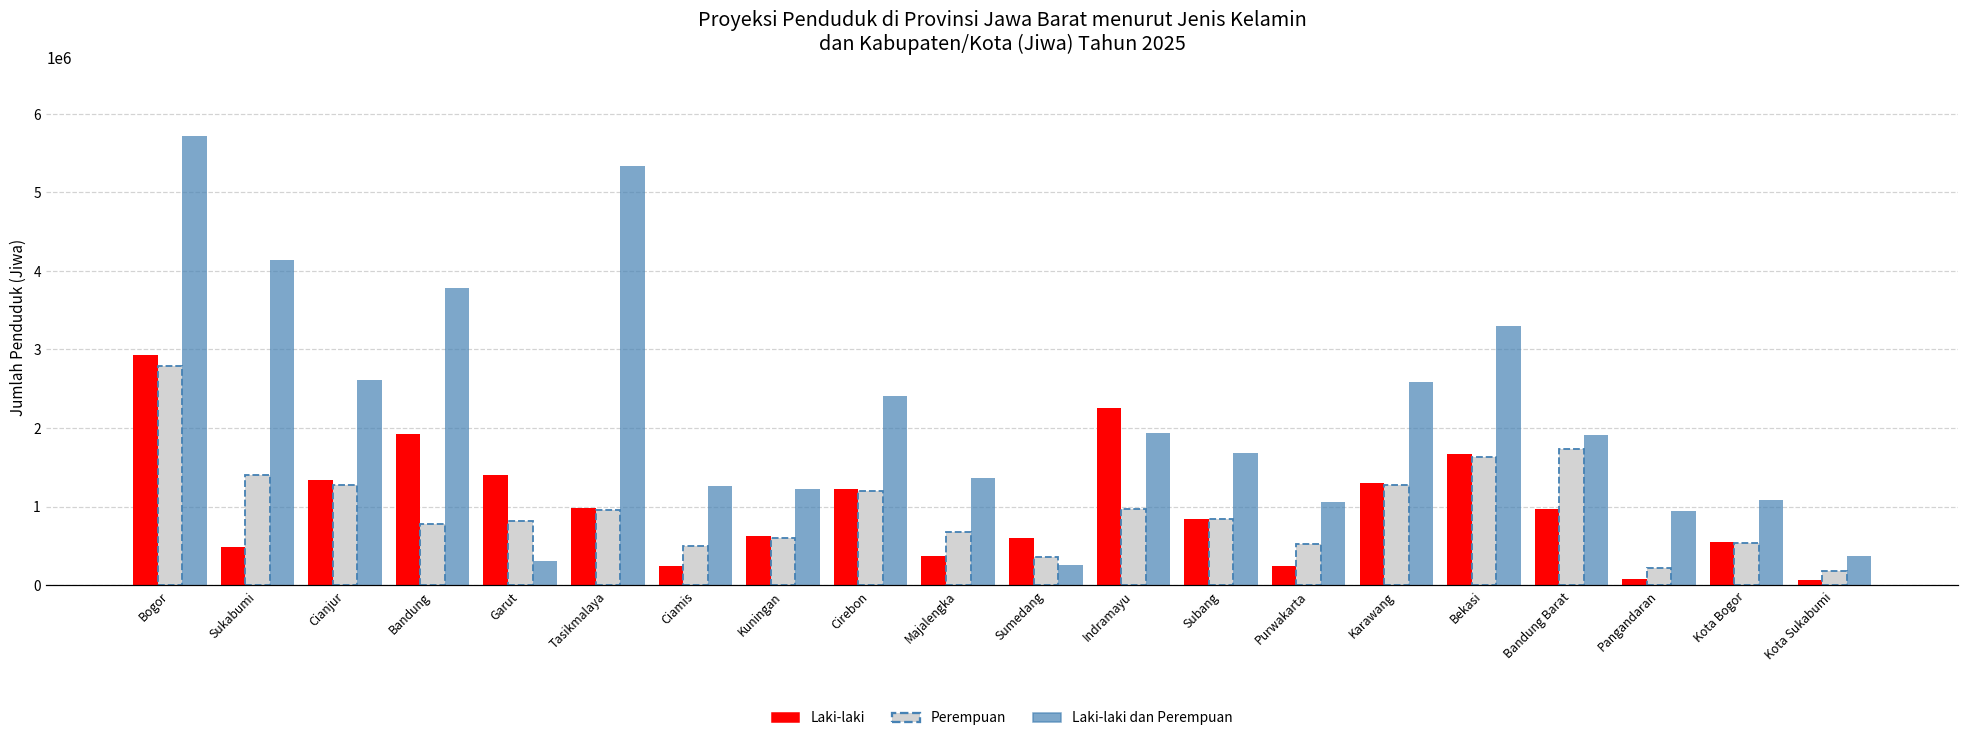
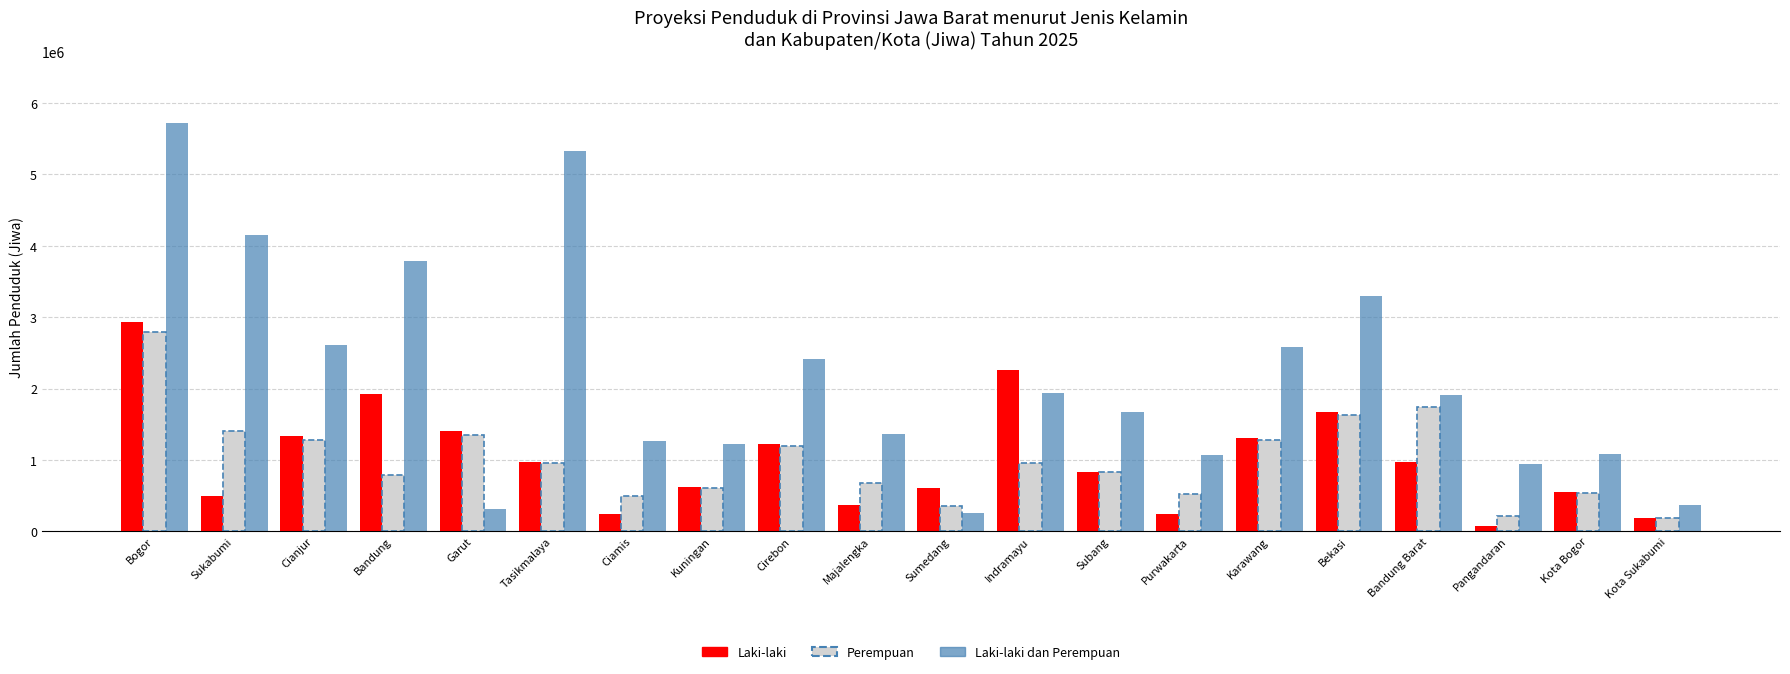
Perempuan, Garut: 800000 -> 1300000
Laki-laki, Kota Sukabumi: 100000 -> 200000
